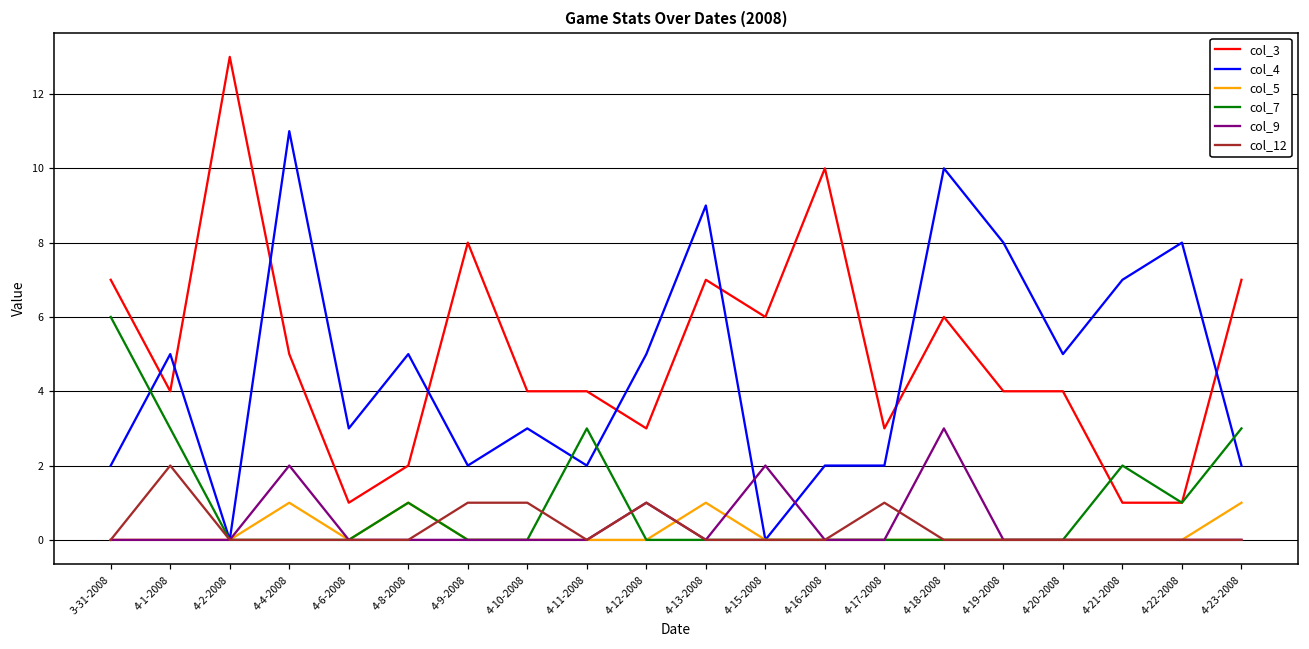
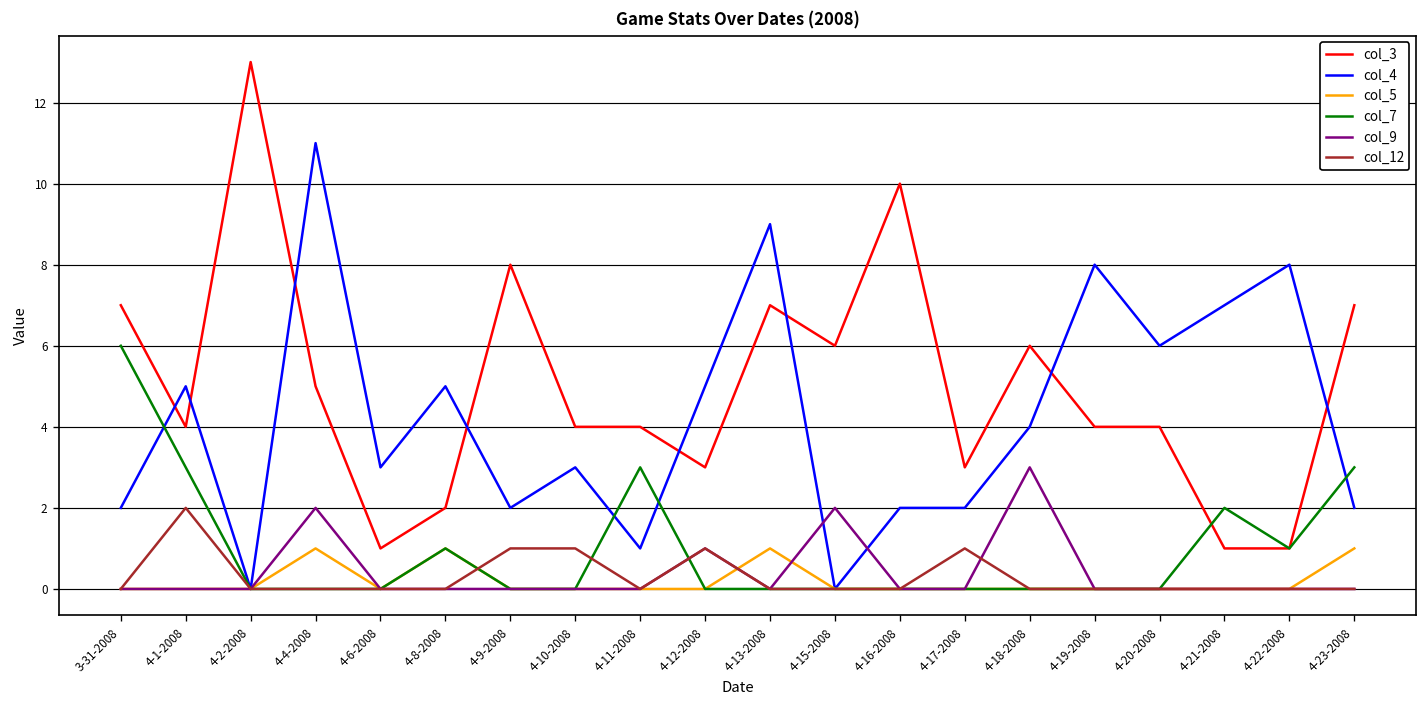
col_4, 4-11-2008: 2 -> 1
col_4, 4-18-2008: 10 -> 4
col_4, 4-20-2008: 5 -> 6
